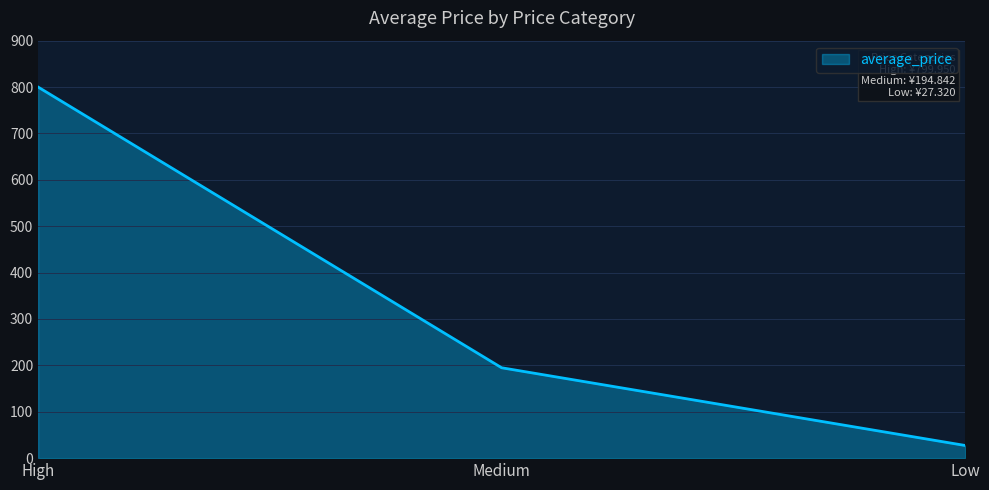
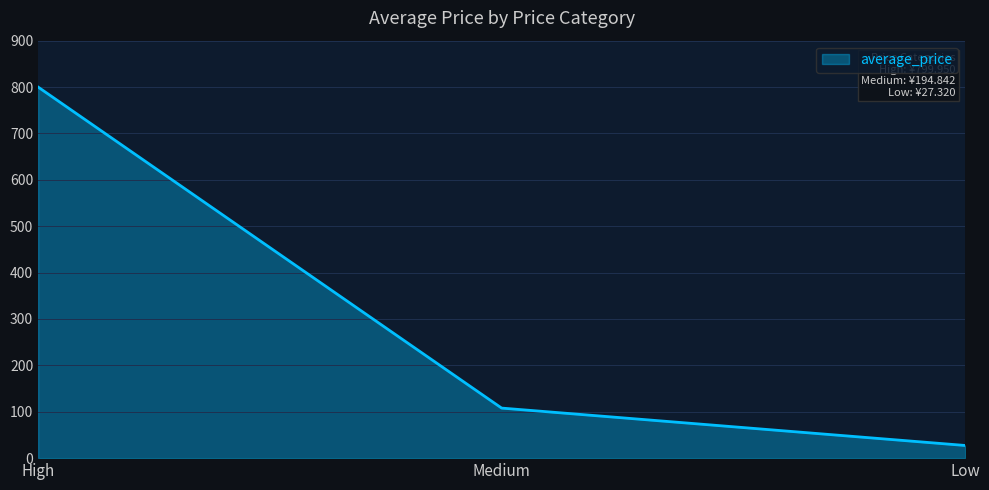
Medium: 190 -> 110
